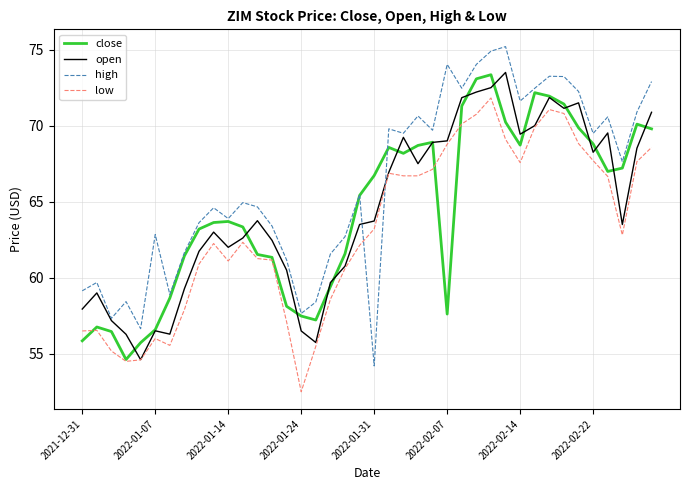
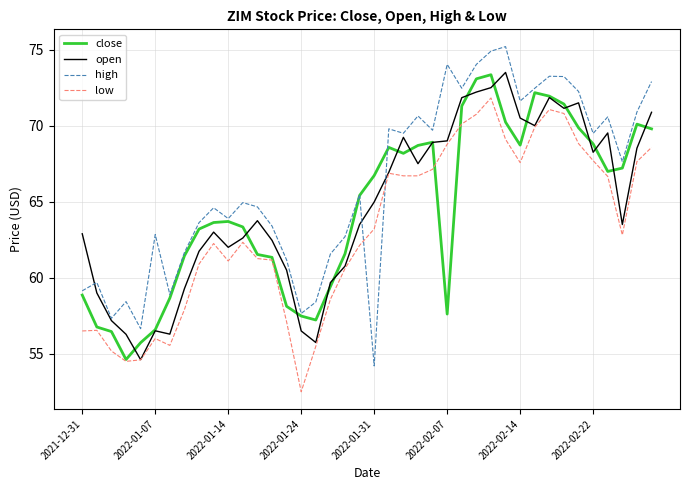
close, 2021-12-31: 55.9 -> 58.9
open, 2021-12-31: 57.9 -> 62.9
open, 2022-01-31: 63.7 -> 65.0
open, 2022-02-14: 69.4 -> 70.5
